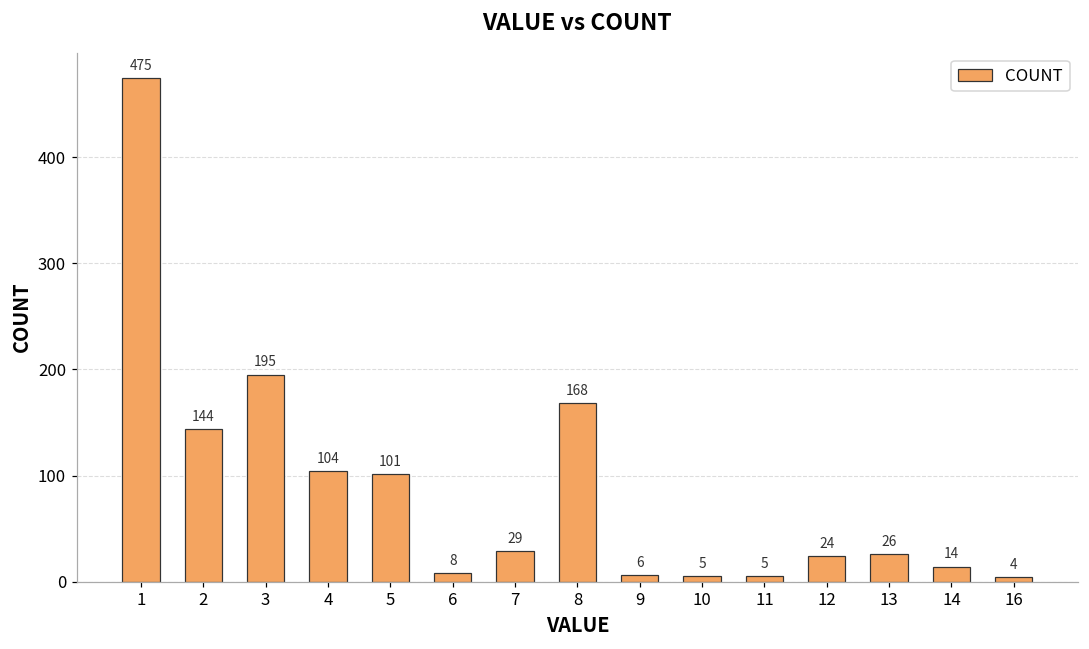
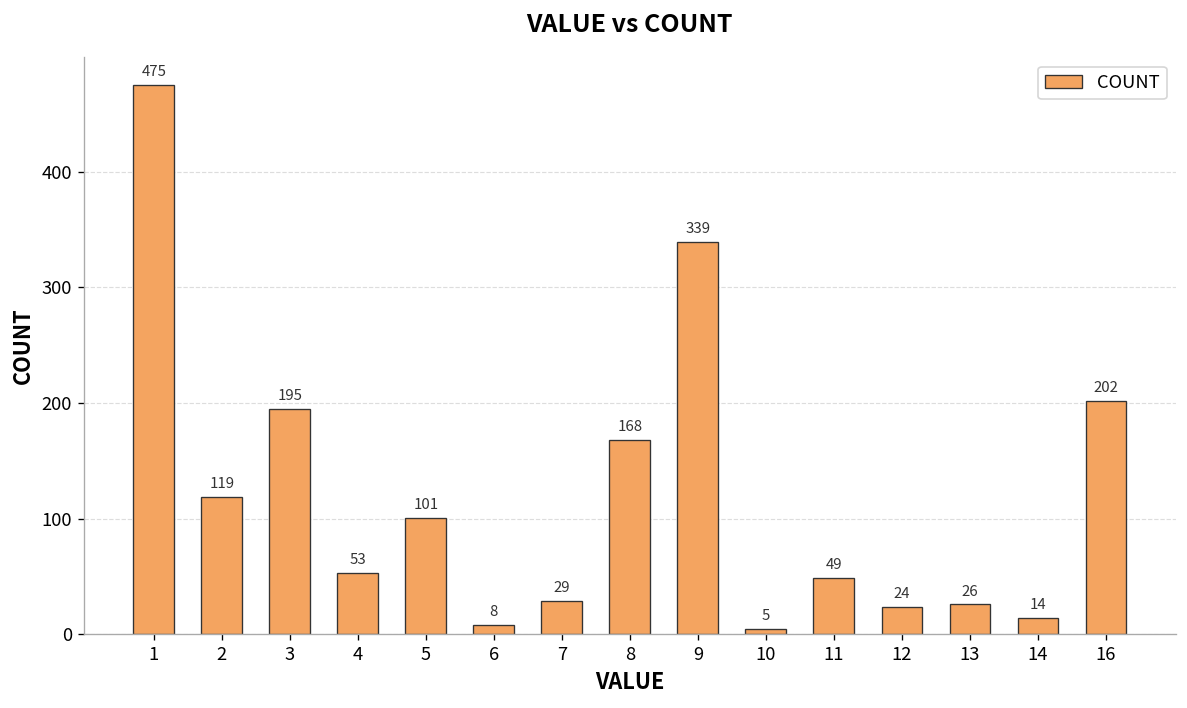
2: 144 -> 119
4: 104 -> 53
9: 6 -> 339
11: 5 -> 49
16: 4 -> 202
